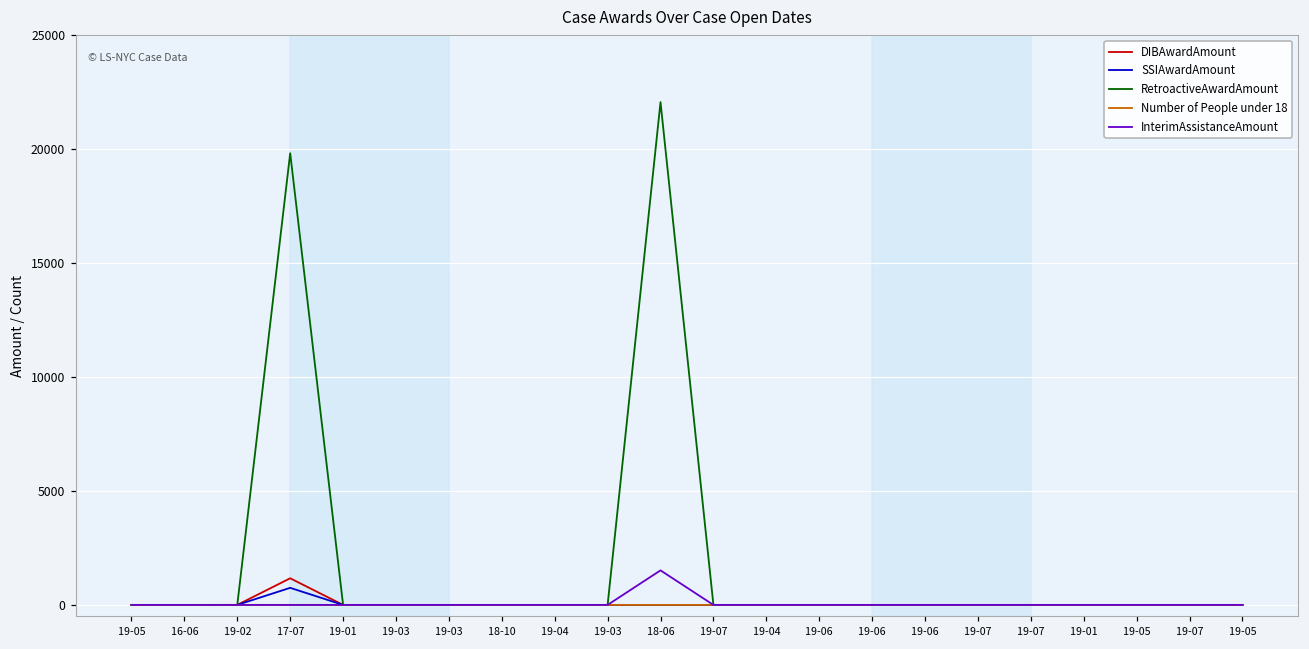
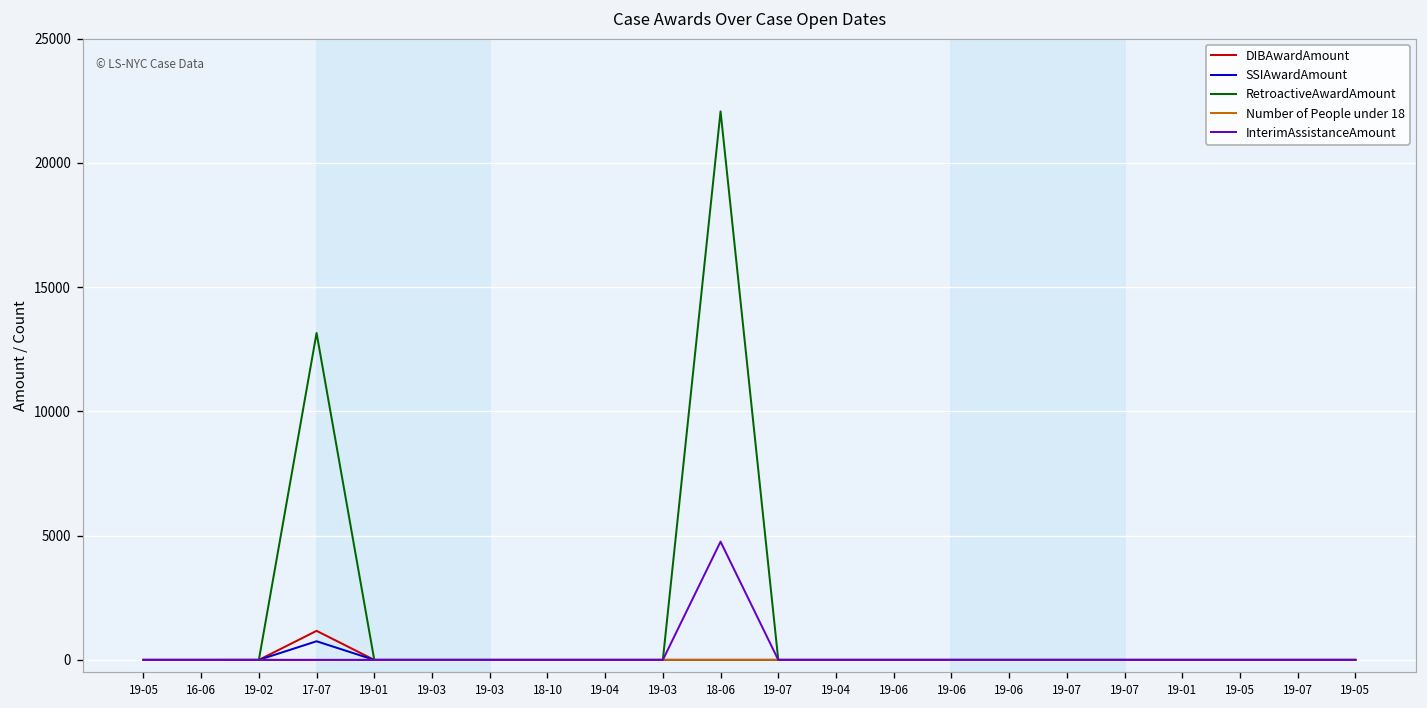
RetroactiveAwardAmount, 17-07: 19800 -> 13200
InterimAssistanceAmount, 18-06: 1500 -> 4800
